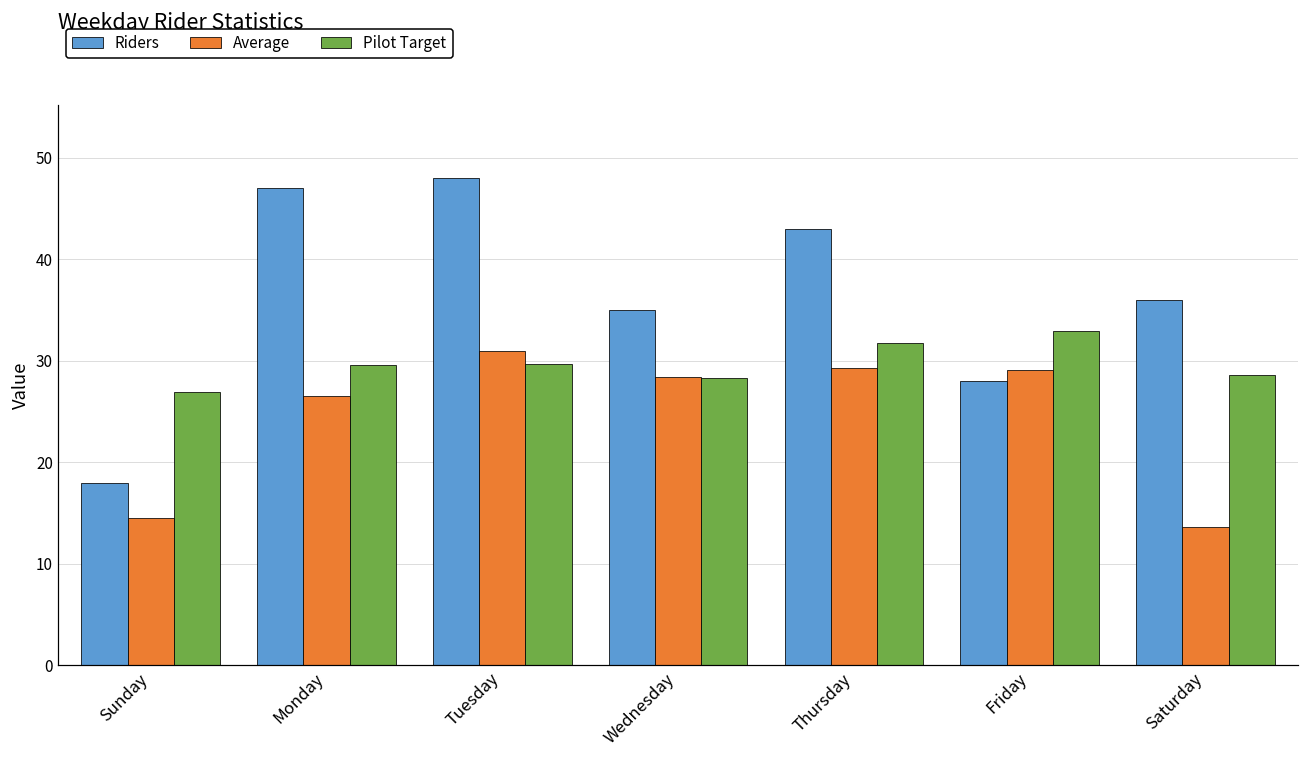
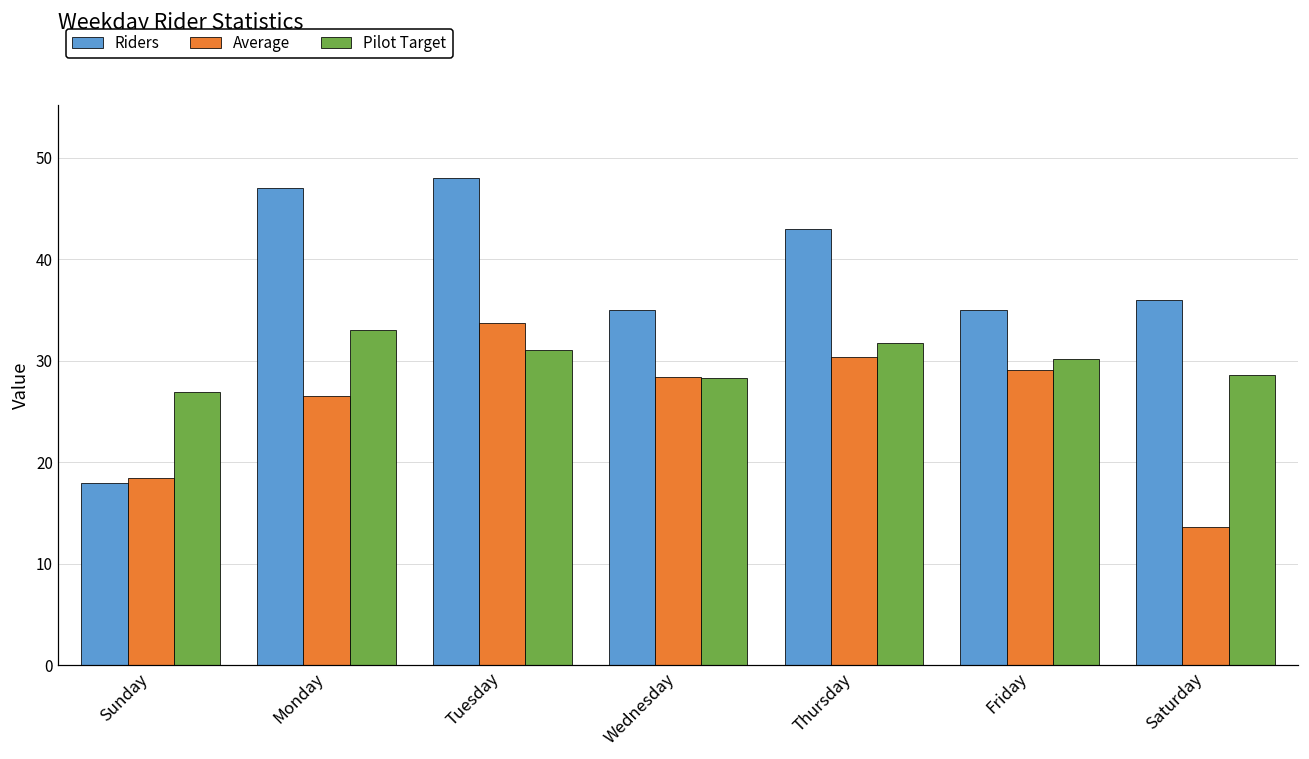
Average, Sunday: 15 -> 18
Pilot Target, Monday: 30 -> 33
Average, Tuesday: 31 -> 34
Pilot Target, Tuesday: 30 -> 31
Average, Thursday: 29 -> 30
Riders, Friday: 28 -> 35
Pilot Target, Friday: 33 -> 30
